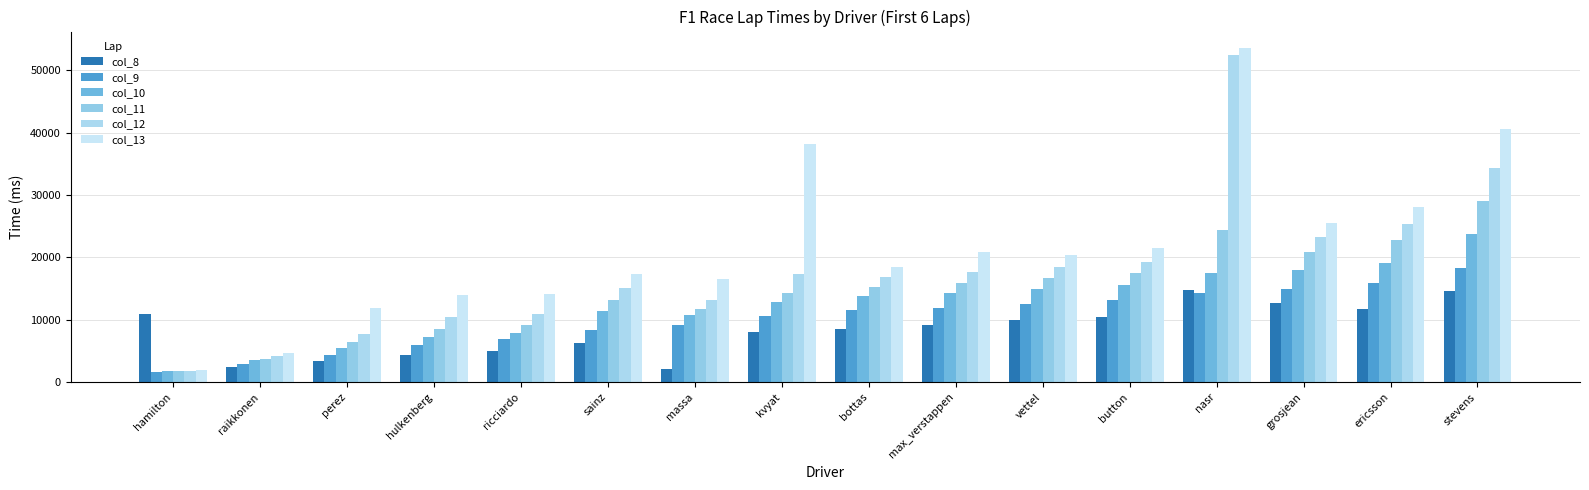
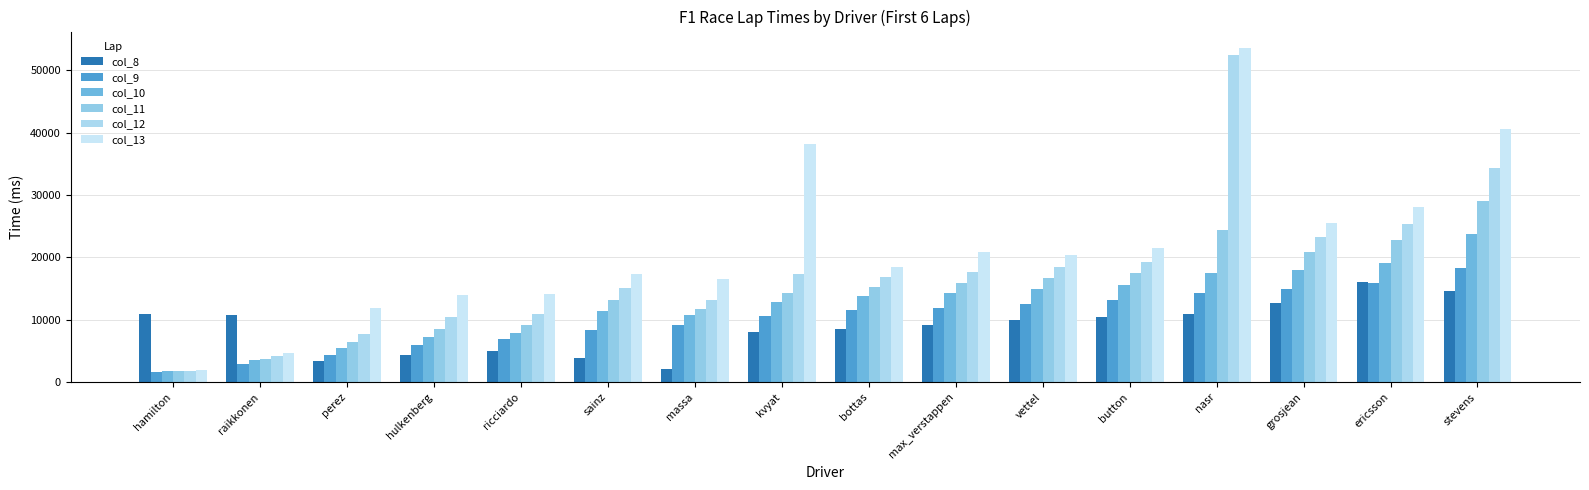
col_8, raikkonen: 2000 -> 11000
col_8, sainz: 6000 -> 4000
col_8, nasr: 15000 -> 11000
col_8, ericsson: 12000 -> 16000
